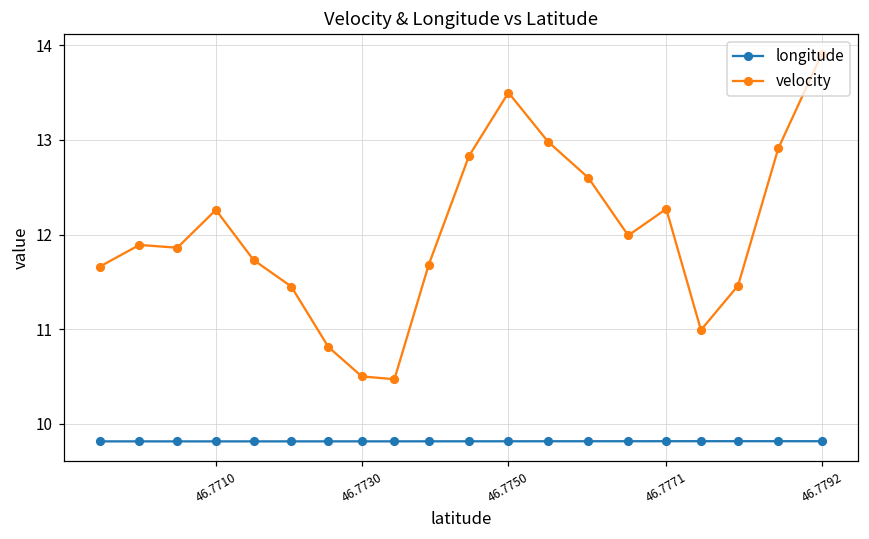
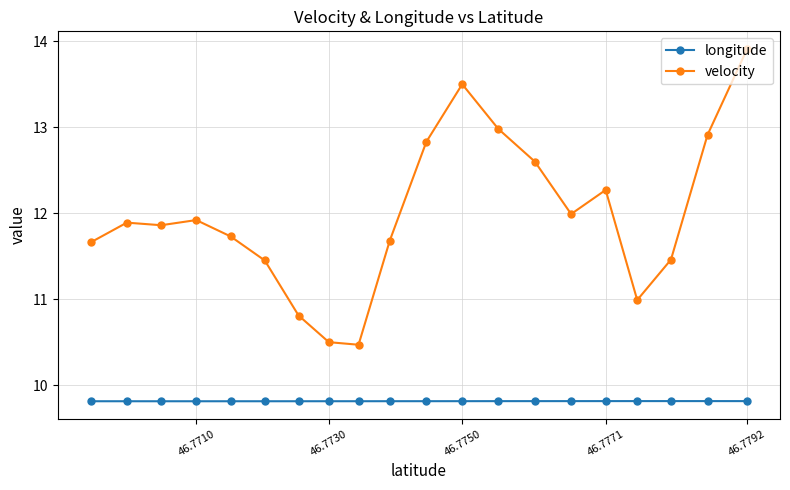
velocity, 46.7710: 12.3 -> 11.9
